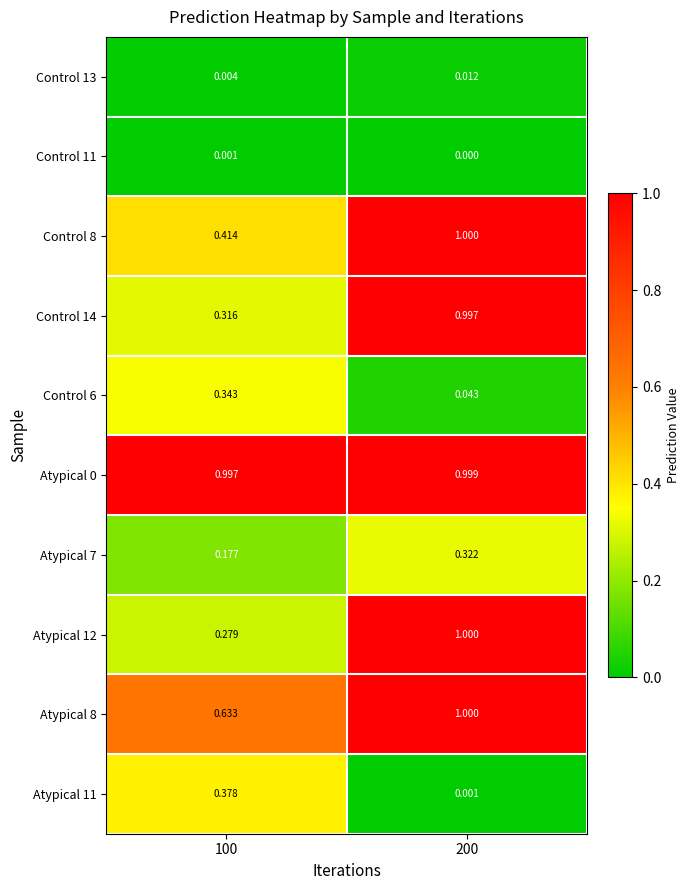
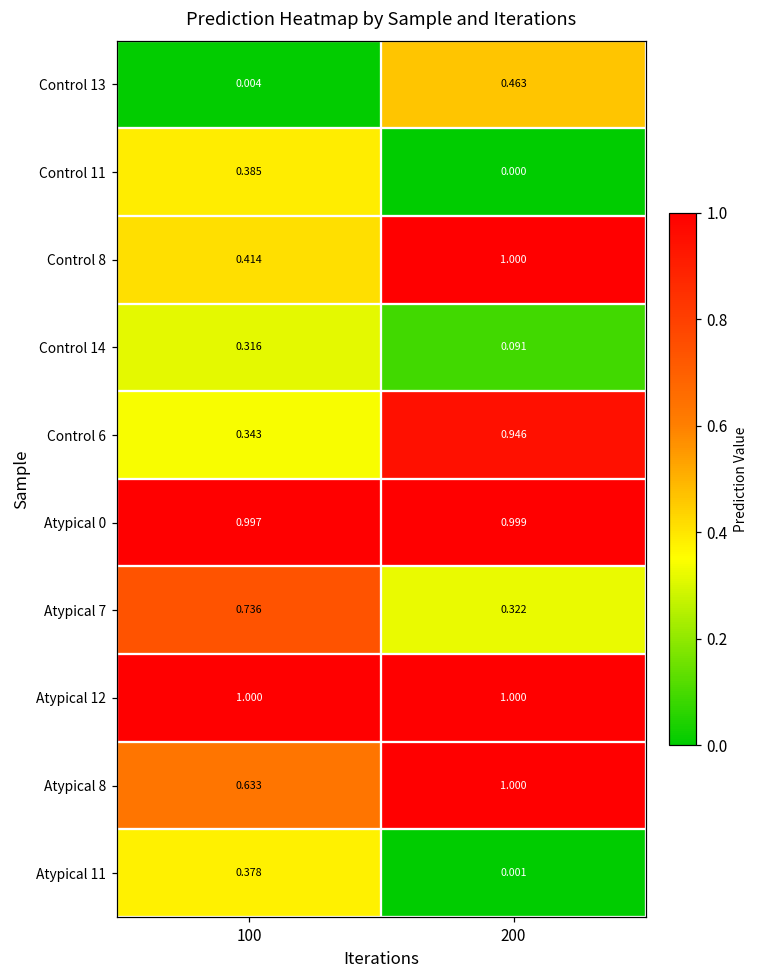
Control 13, 200: 0.012 -> 0.463
Control 11, 100: 0.001 -> 0.385
Control 14, 200: 0.997 -> 0.091
Control 6, 200: 0.043 -> 0.946
Atypical 7, 100: 0.177 -> 0.736
Atypical 12, 100: 0.279 -> 1.000
